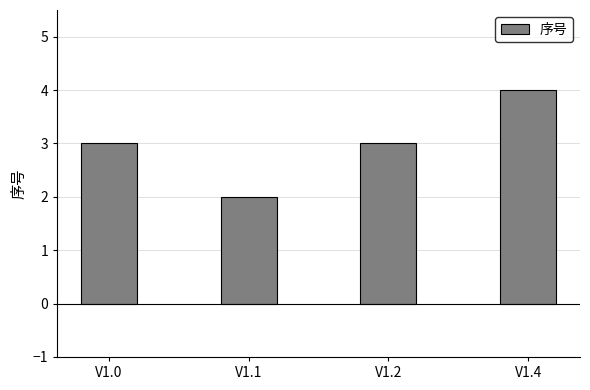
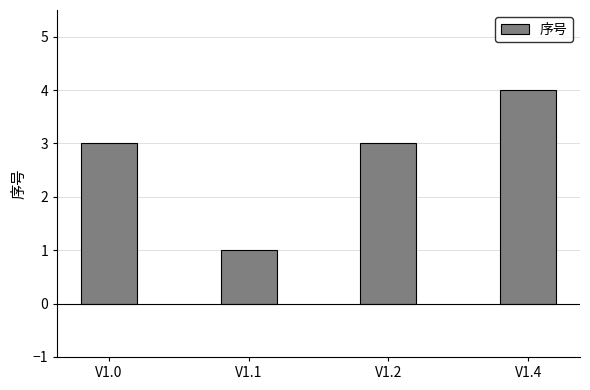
V1.1: 2 -> 1
